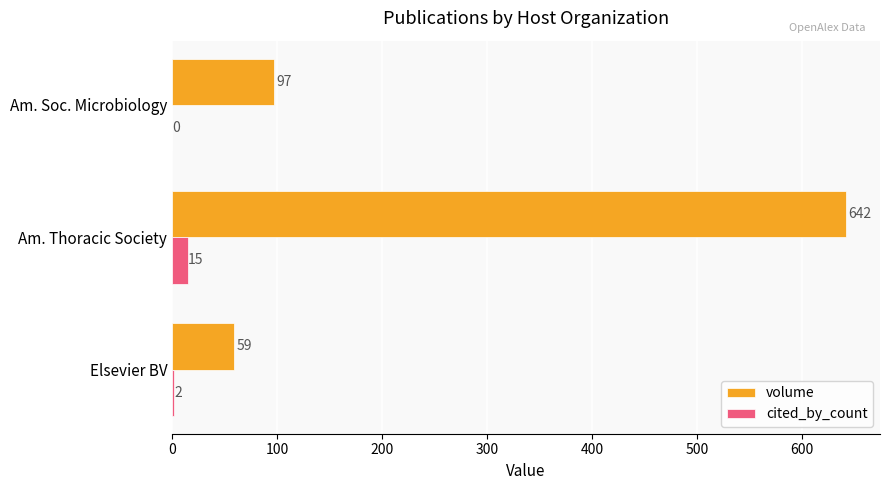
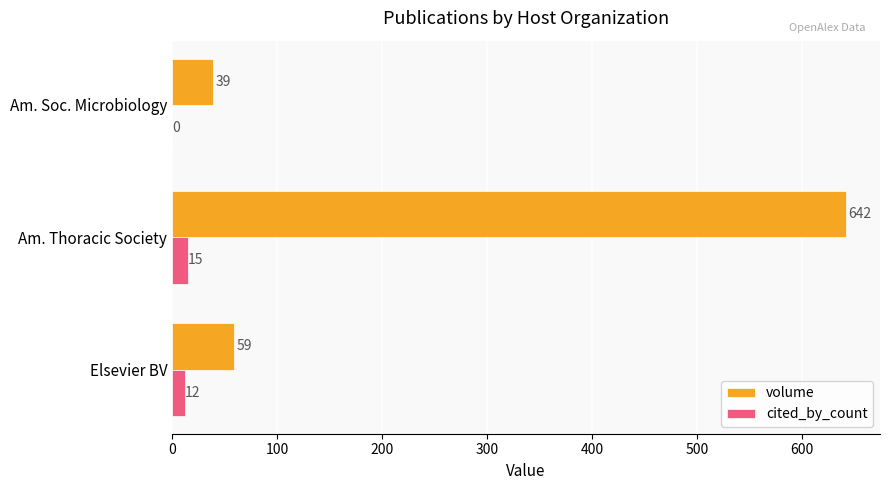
volume, Am. Soc. Microbiology: 97 -> 39
cited_by_count, Elsevier BV: 2 -> 12
